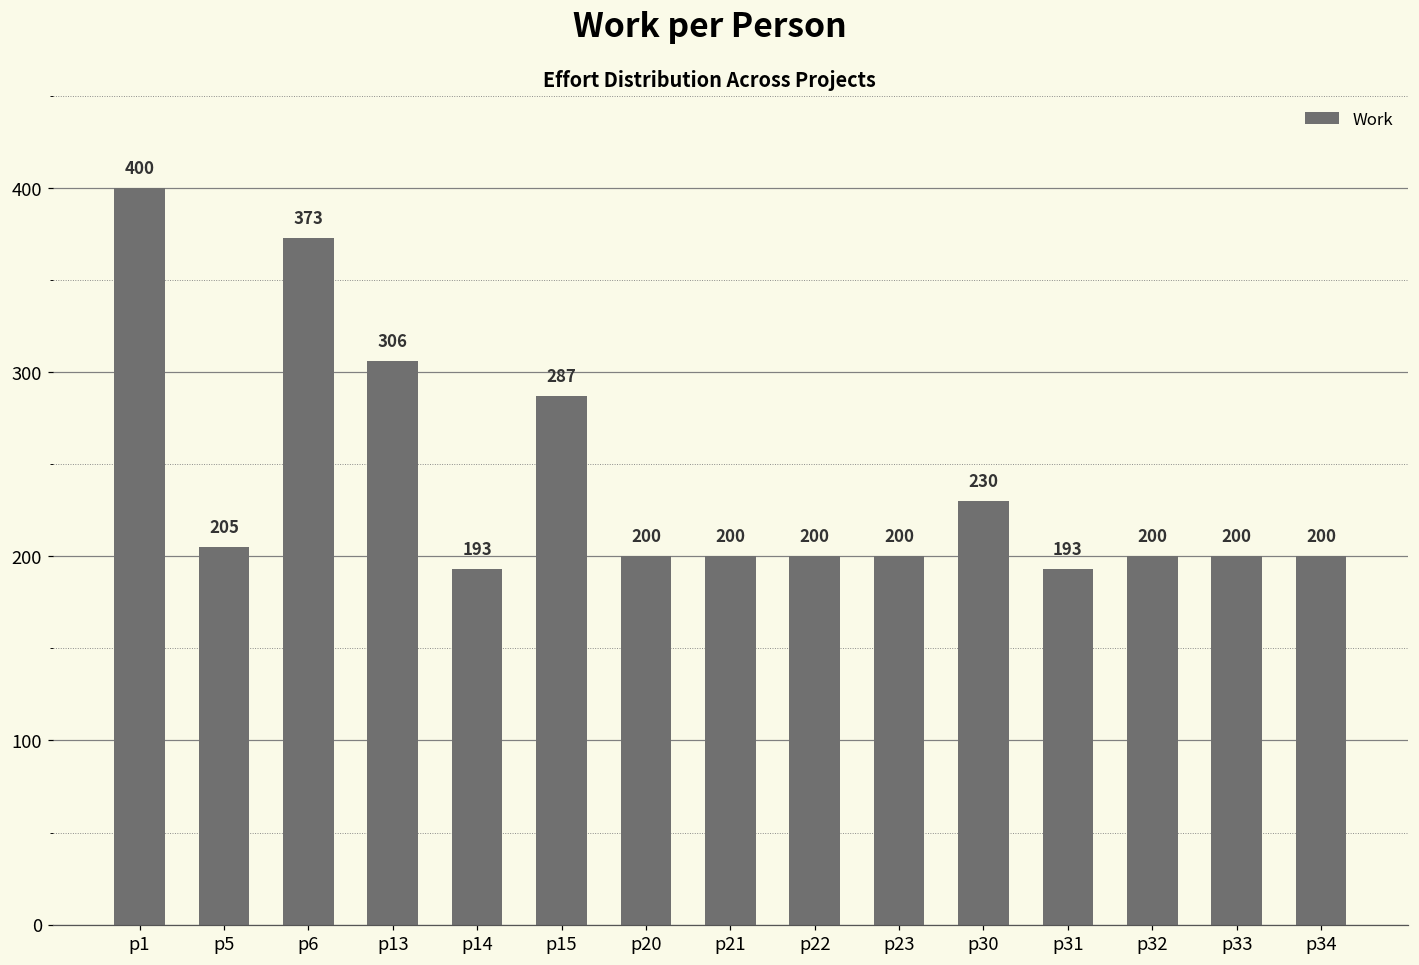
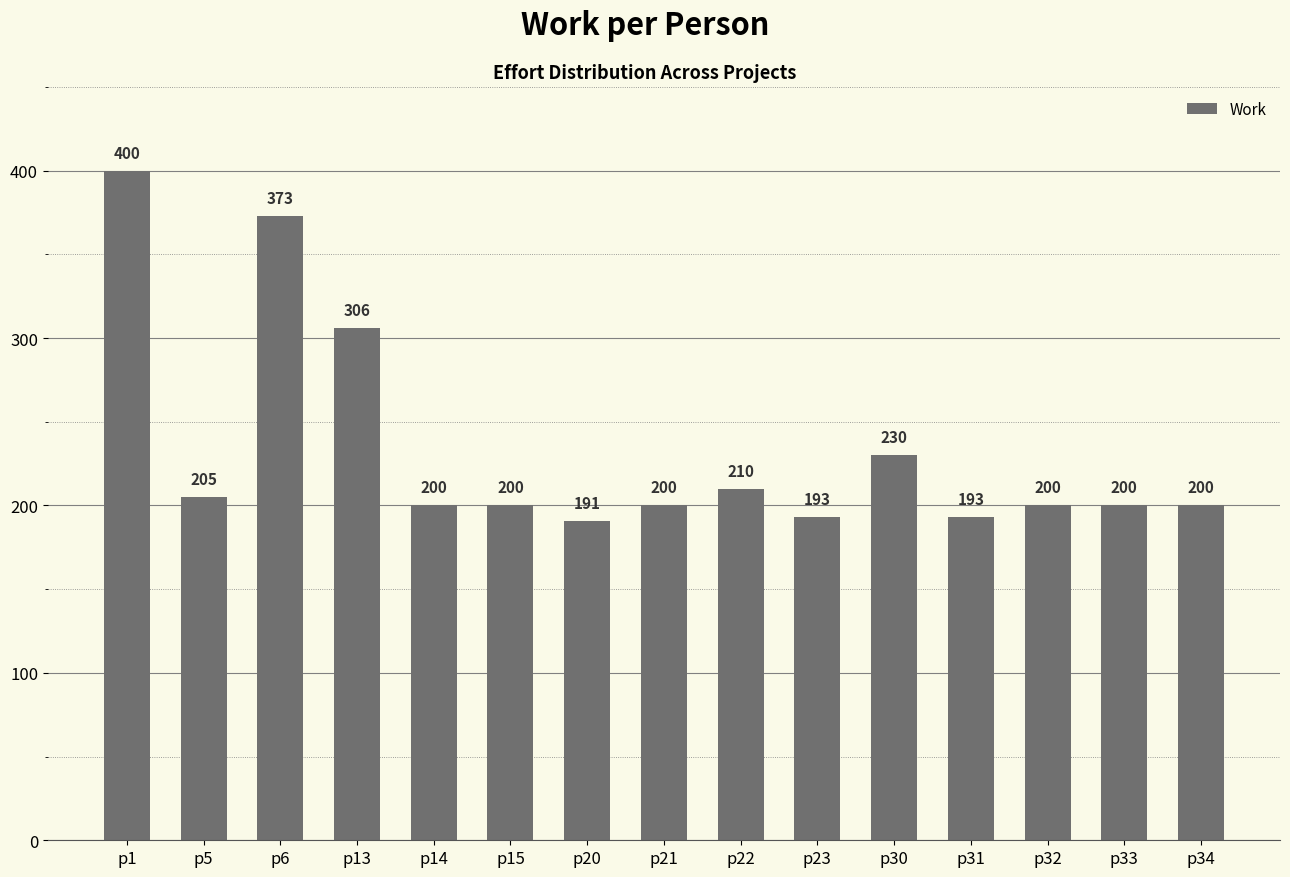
p14: 193 -> 200
p15: 287 -> 200
p20: 200 -> 191
p22: 200 -> 210
p23: 200 -> 193
